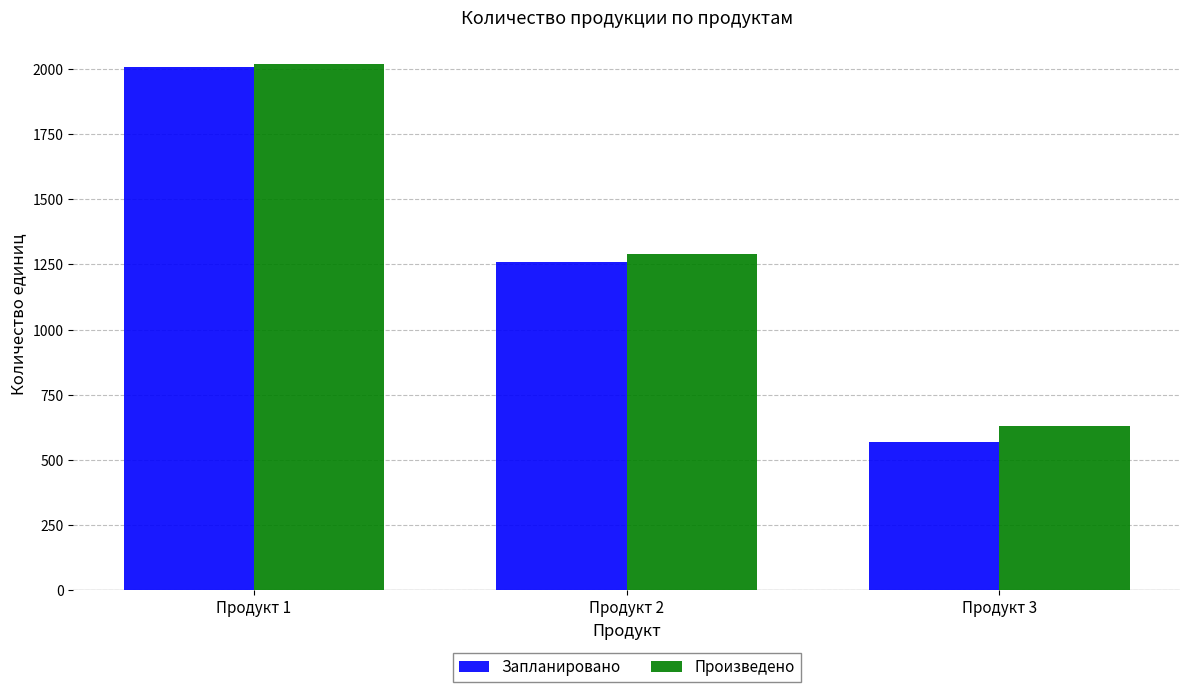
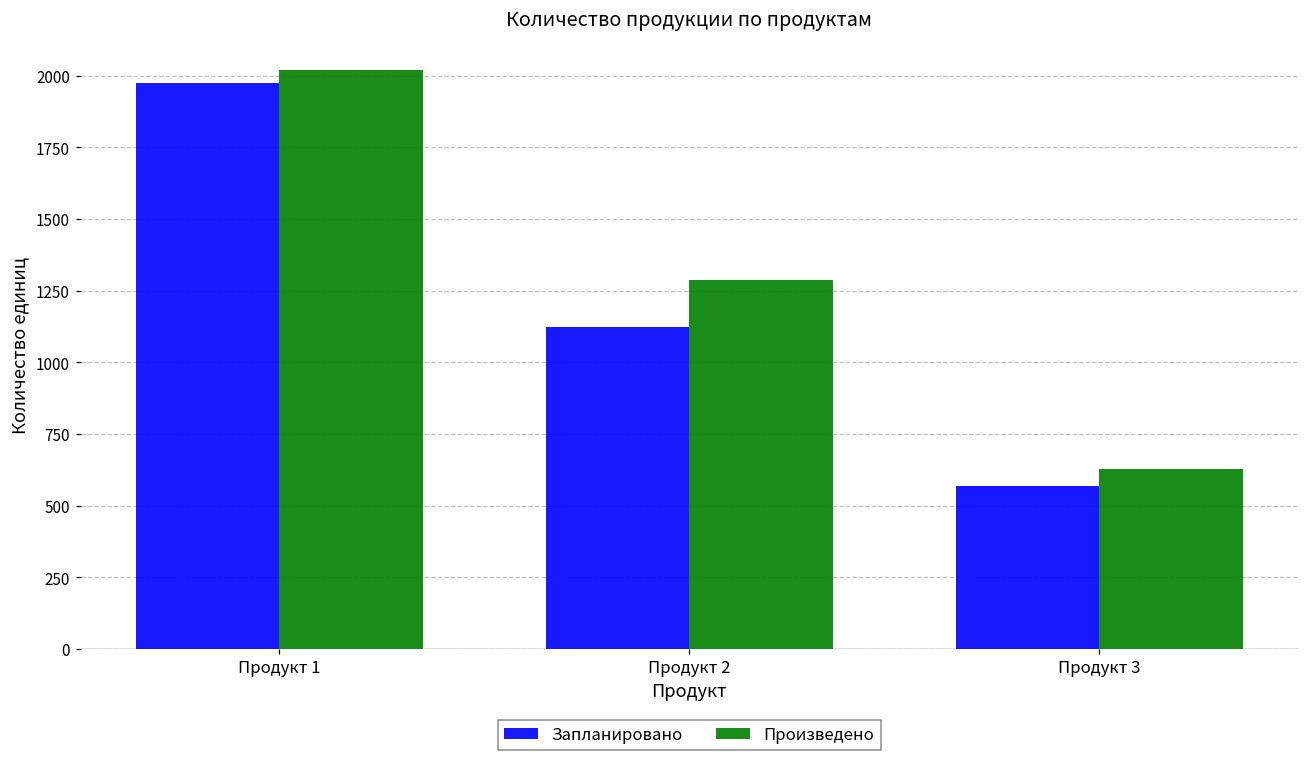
Запланировано, Продукт 1: 2010 -> 1970
Запланировано, Продукт 2: 1260 -> 1120
